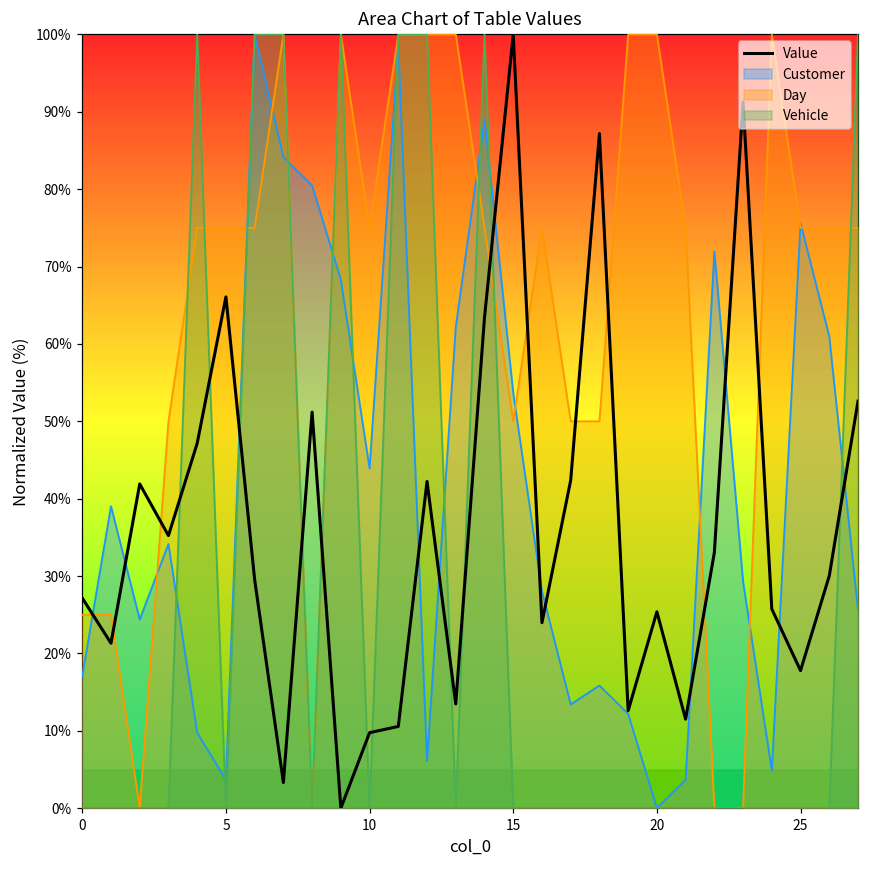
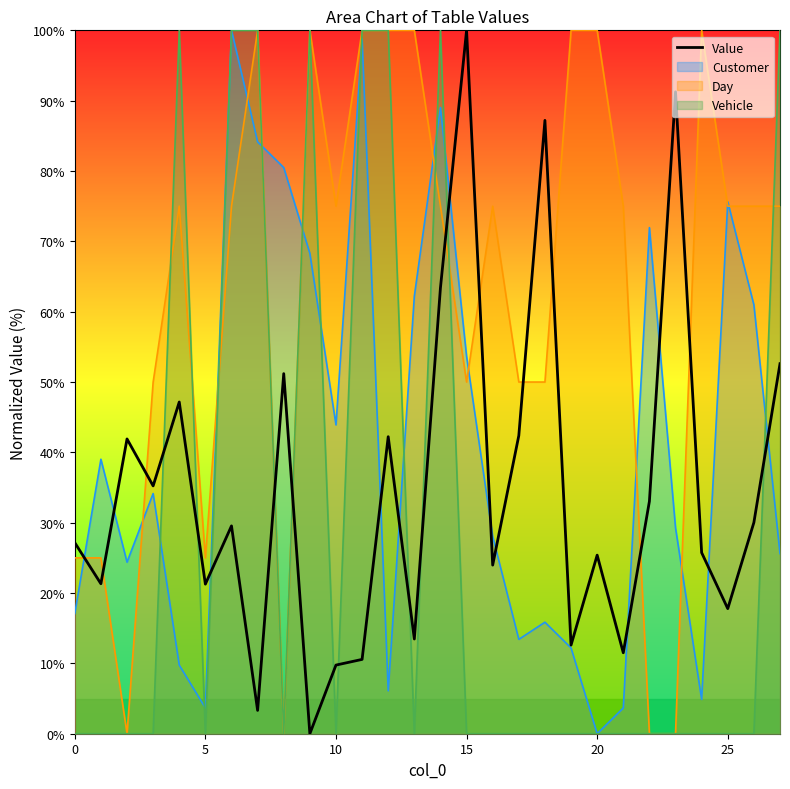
Value, 5: 66% -> 21%
Day, 5: 75% -> 25%
